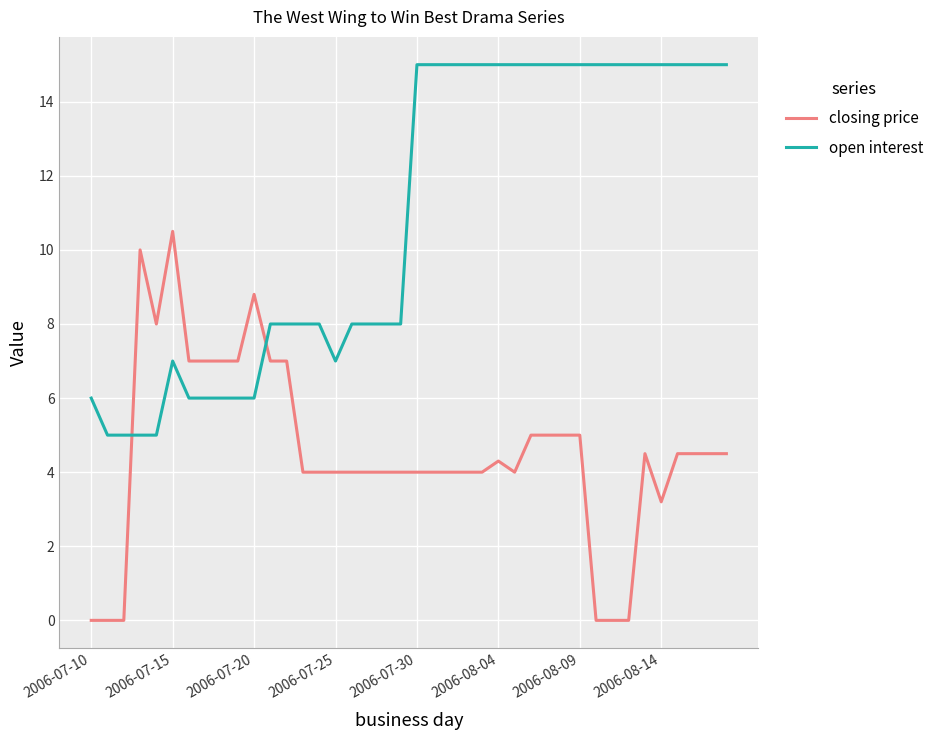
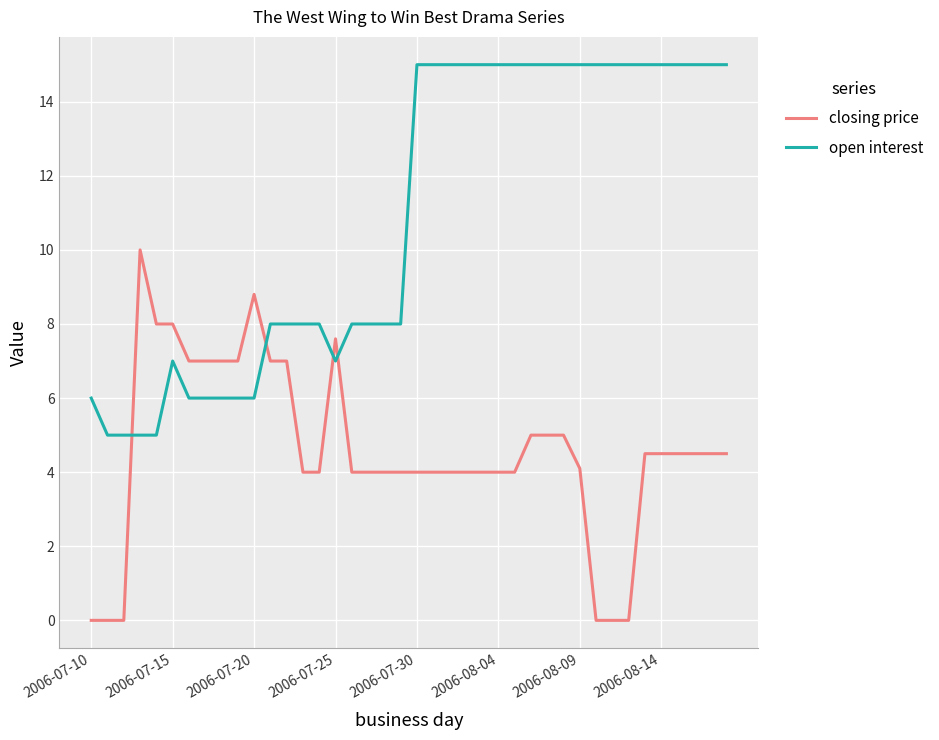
closing price, 2006-07-15: 10.5 -> 8.0
closing price, 2006-07-25: 4.0 -> 7.6
closing price, 2006-08-04: 4.3 -> 4.0
closing price, 2006-08-09: 5.0 -> 4.1
closing price, 2006-08-14: 3.2 -> 4.5
